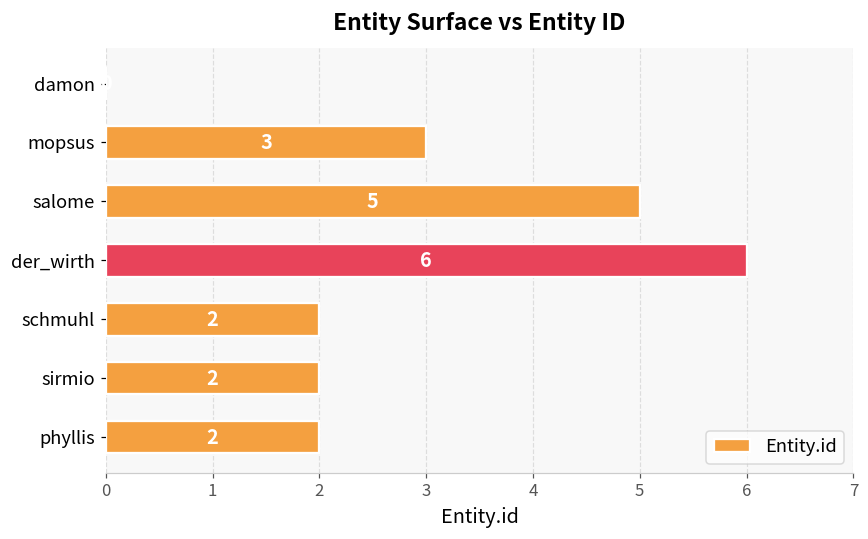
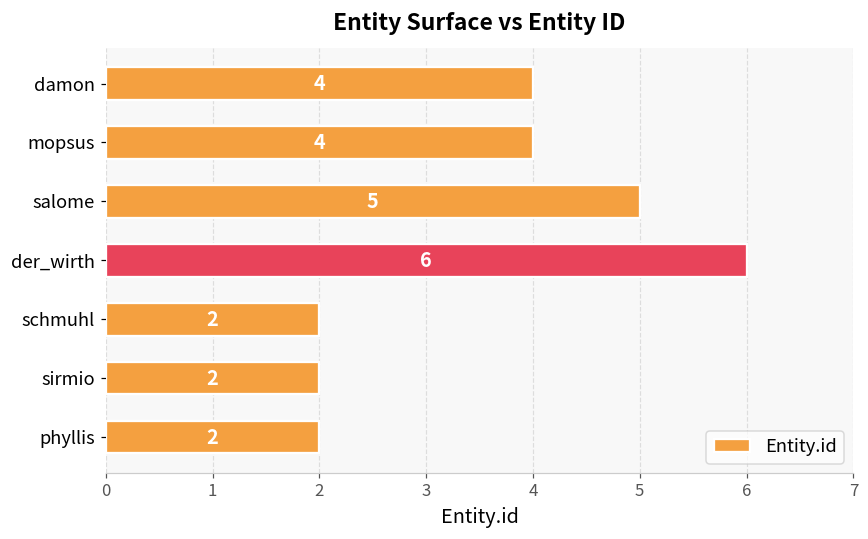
damon: 0 -> 4
mopsus: 3 -> 4
